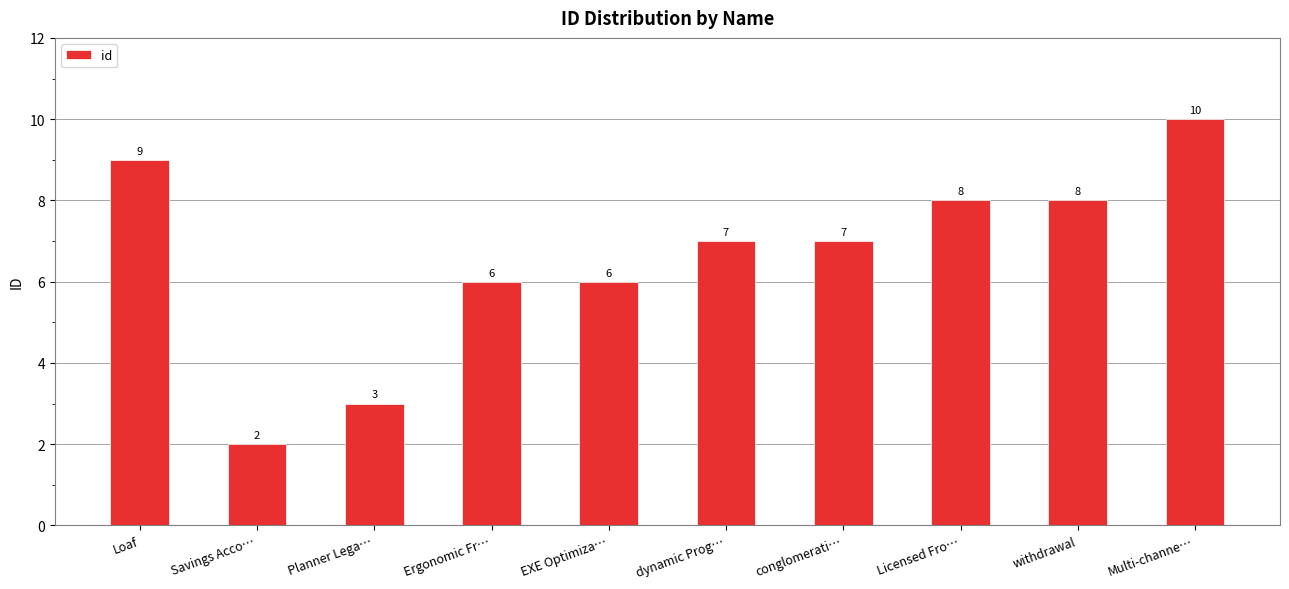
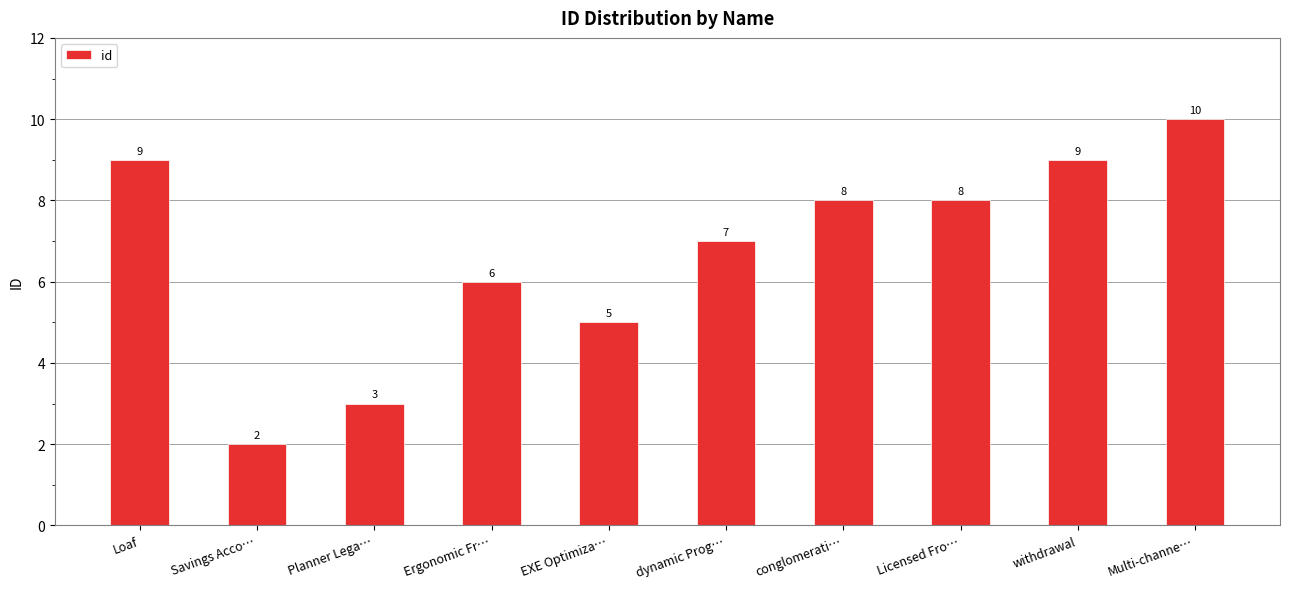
EXE Optimiza…: 6 -> 5
conglomerati…: 7 -> 8
withdrawal: 8 -> 9
